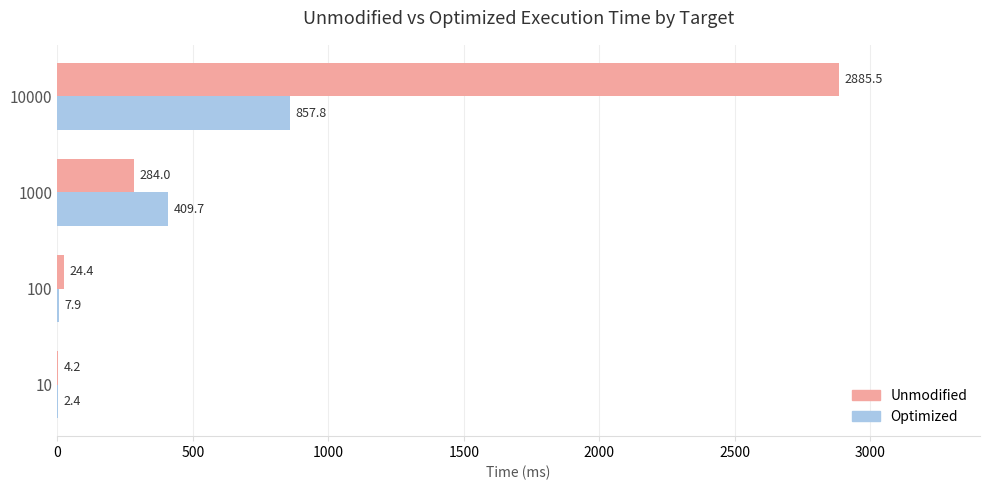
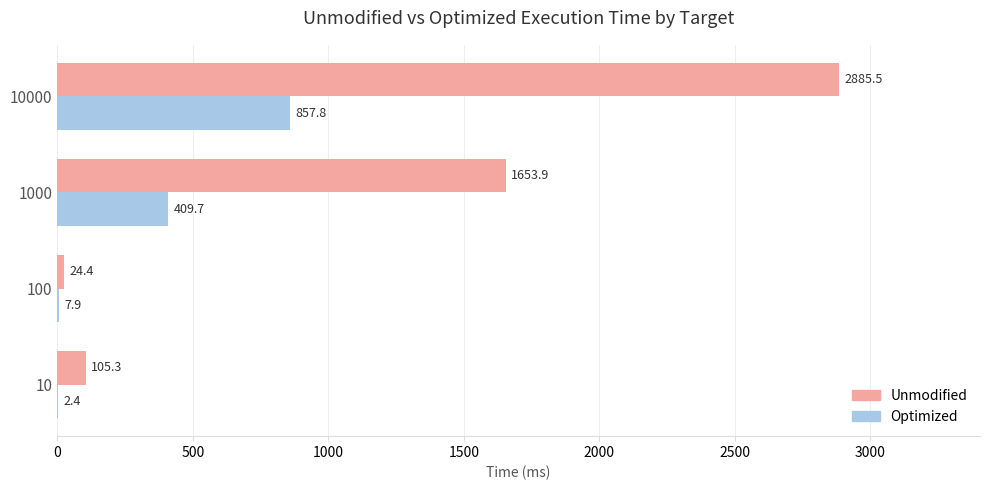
Unmodified, 1000: 284.0 -> 1653.9
Unmodified, 10: 4.2 -> 105.3
